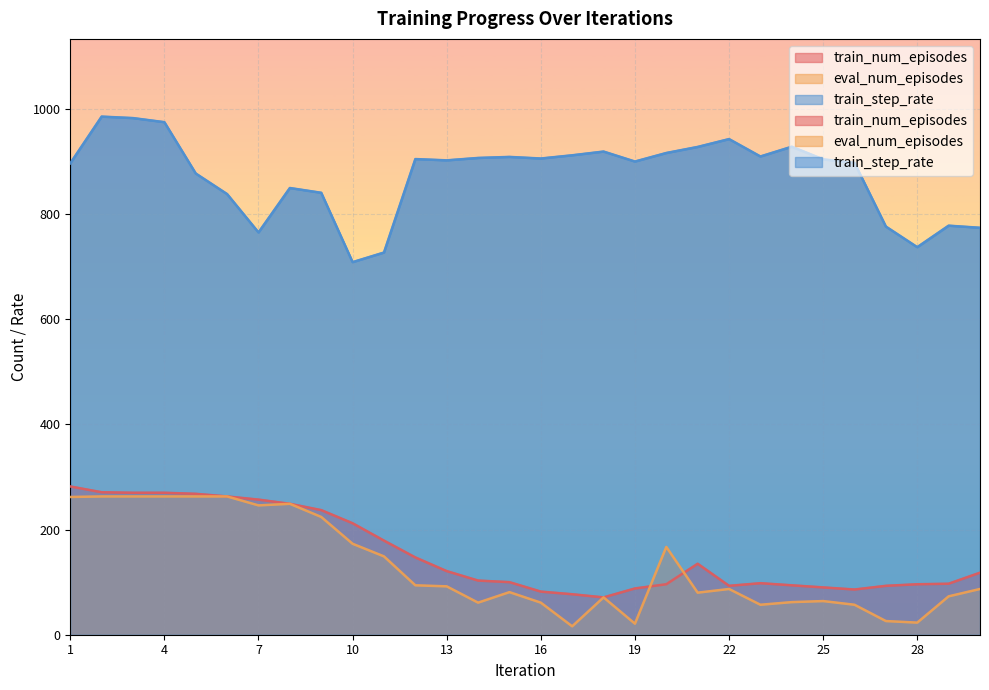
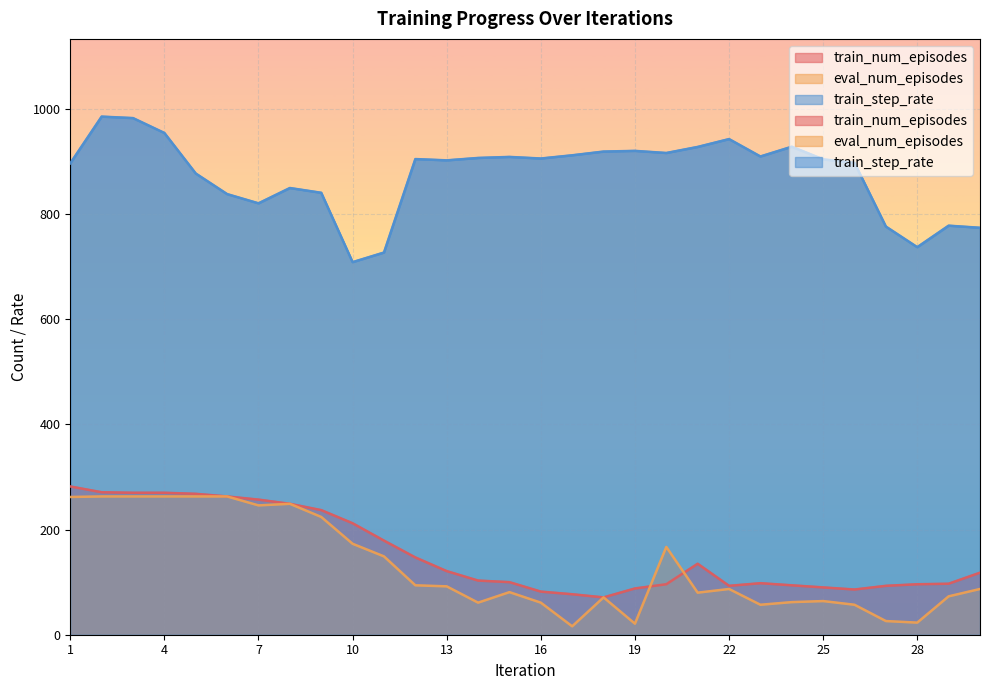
train_step_rate, 4: 970 -> 950
train_step_rate, 7: 770 -> 820
train_step_rate, 19: 900 -> 920
